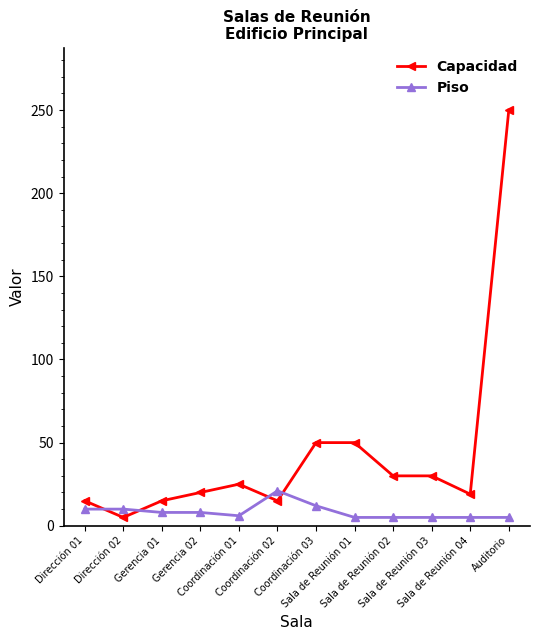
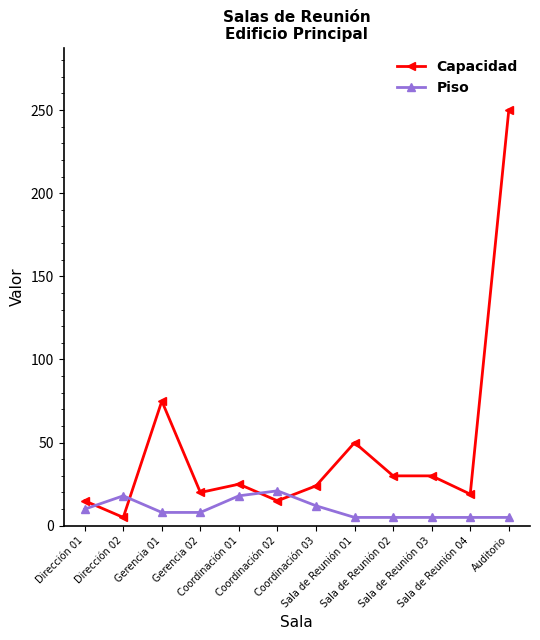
Piso, Dirección 02: 10 -> 18
Capacidad, Gerencia 01: 15 -> 75
Piso, Coordinación 01: 6 -> 18
Capacidad, Coordinación 03: 50 -> 24
